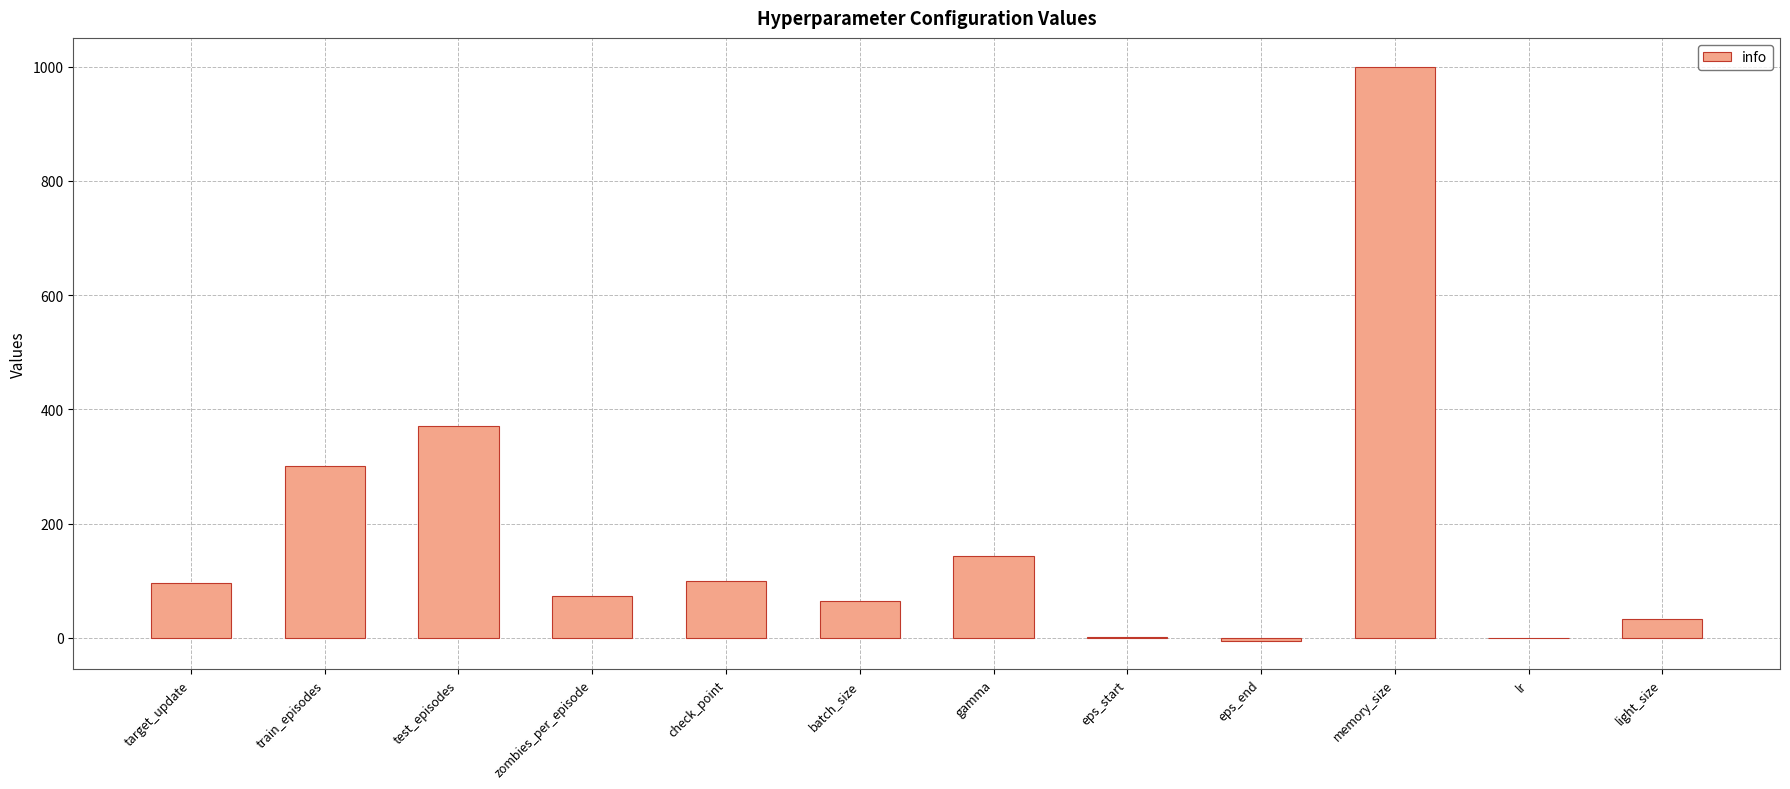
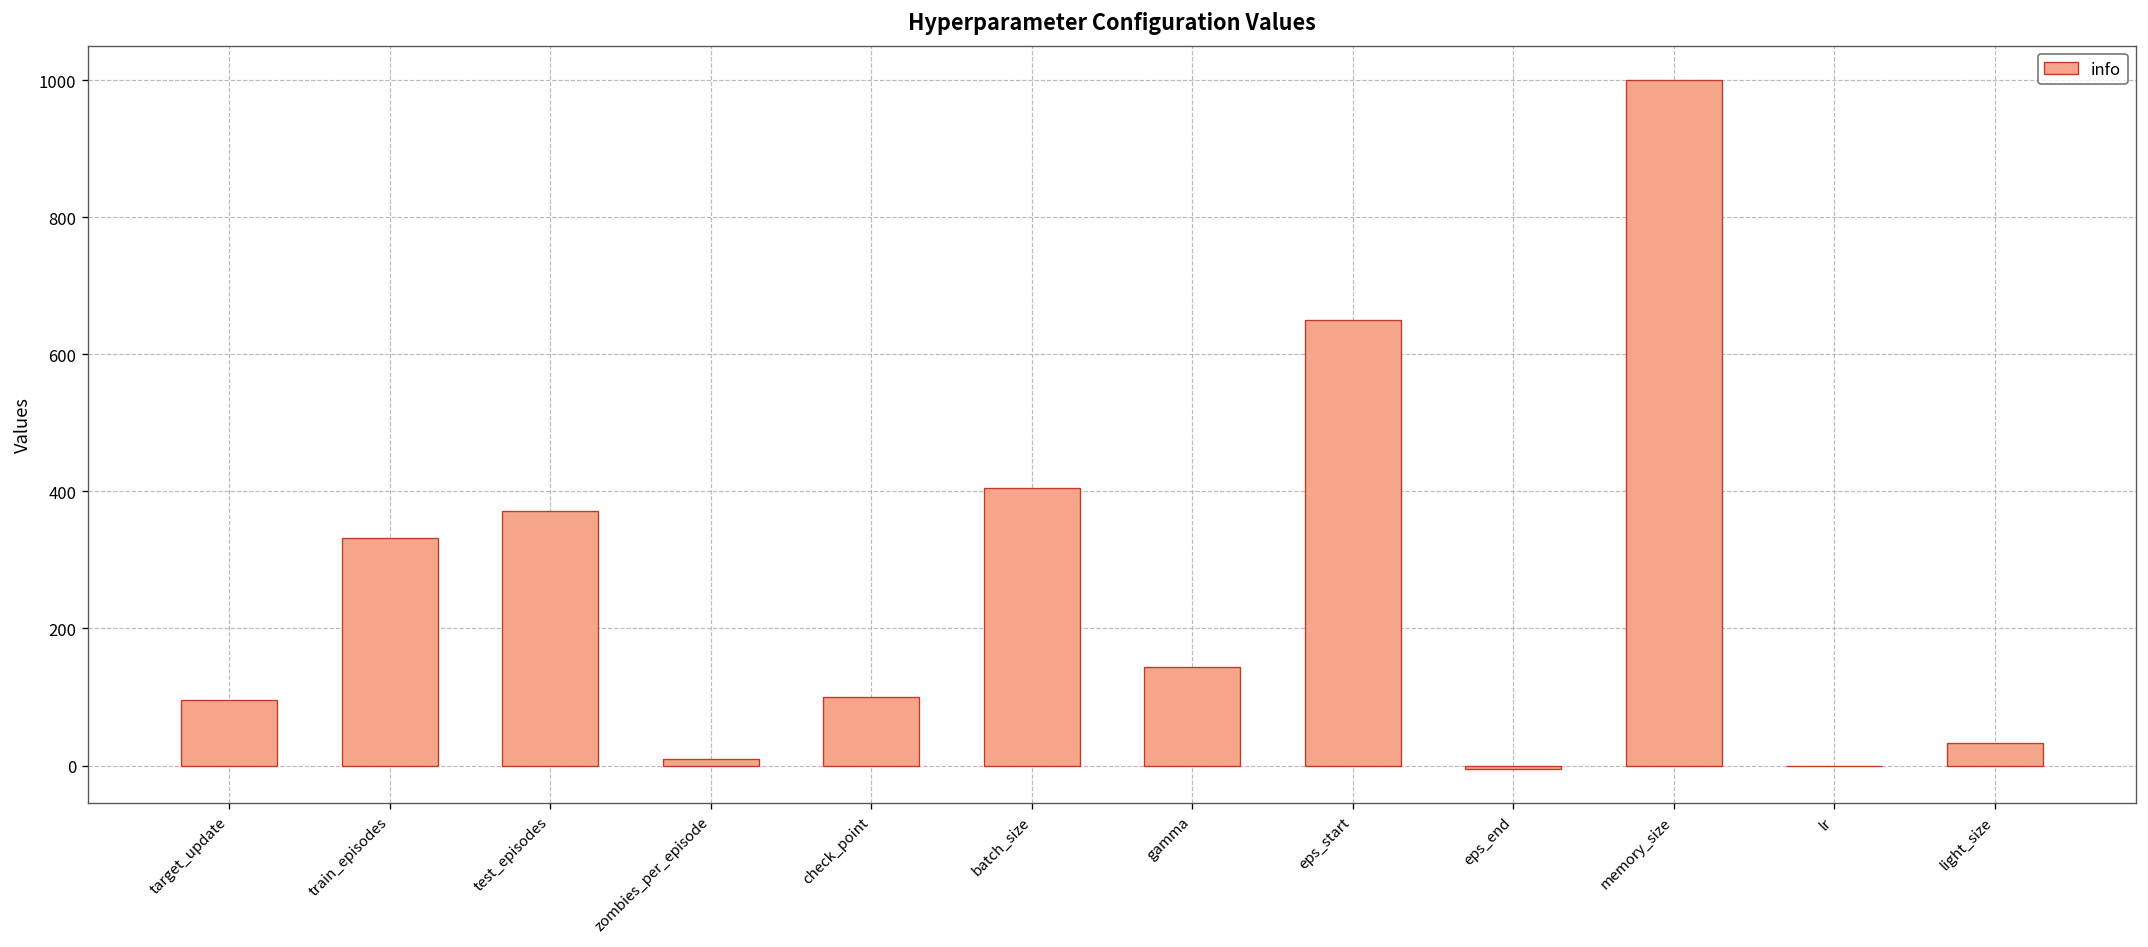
train_episodes: 300 -> 330
zombies_per_episode: 70 -> 10
batch_size: 60 -> 410
eps_start: 0 -> 650
